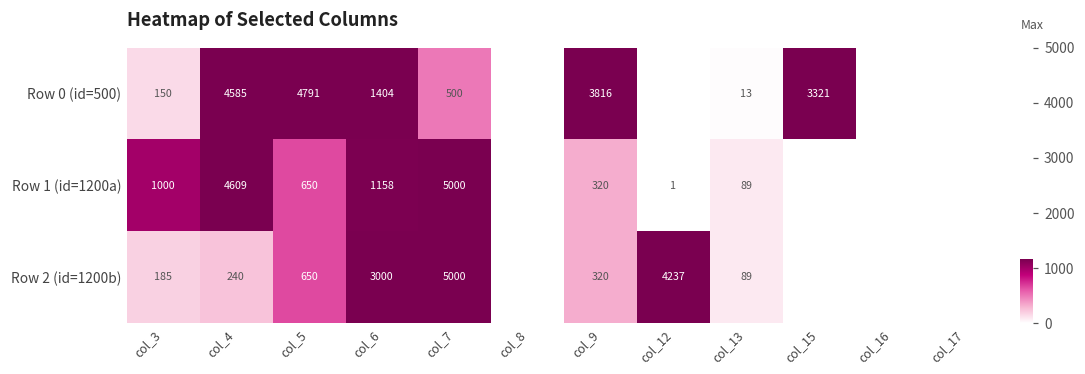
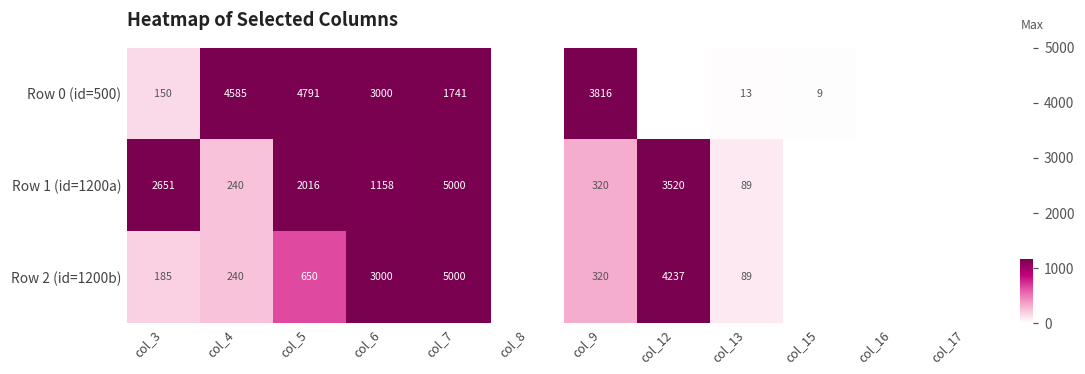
Row 0 (id=500), col_6: 1404 -> 3000
Row 0 (id=500), col_7: 500 -> 1741
Row 0 (id=500), col_15: 3321 -> 9
Row 1 (id=1200a), col_3: 1000 -> 2651
Row 1 (id=1200a), col_4: 4609 -> 240
Row 1 (id=1200a), col_5: 650 -> 2016
Row 1 (id=1200a), col_12: 1 -> 3520
